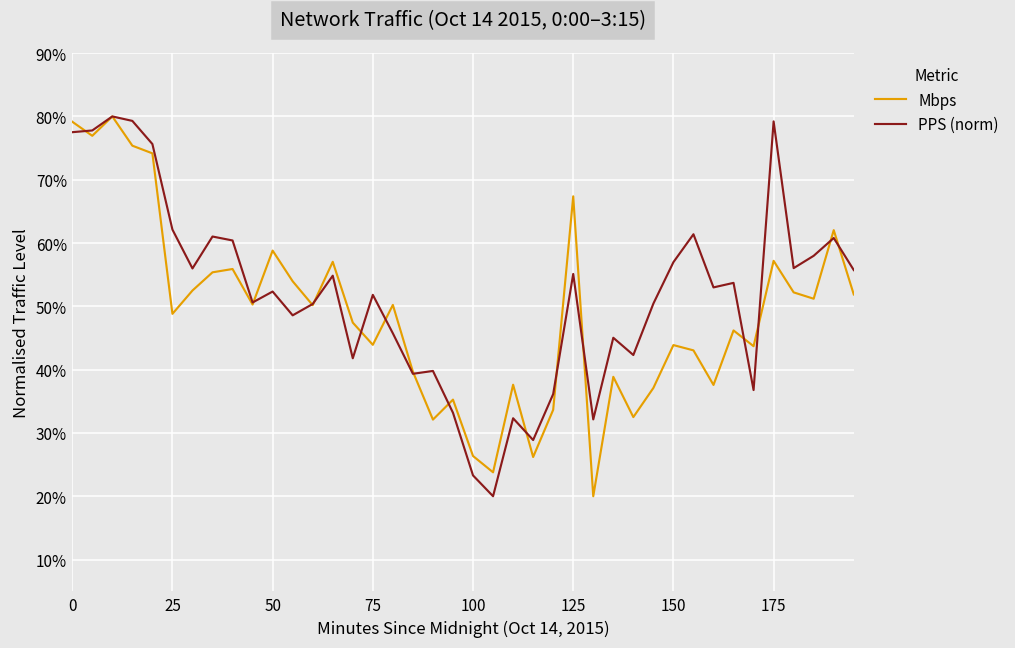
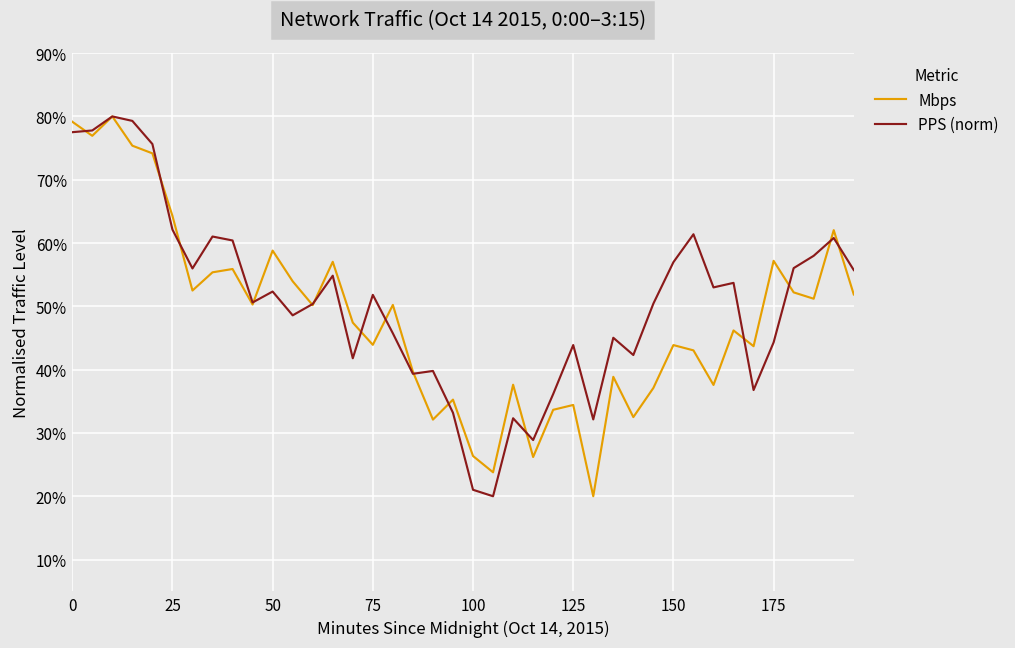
Mbps, 25: 49% -> 64%
PPS (norm), 100: 23% -> 21%
Mbps, 125: 67% -> 34%
PPS (norm), 125: 55% -> 44%
PPS (norm), 175: 79% -> 44%
